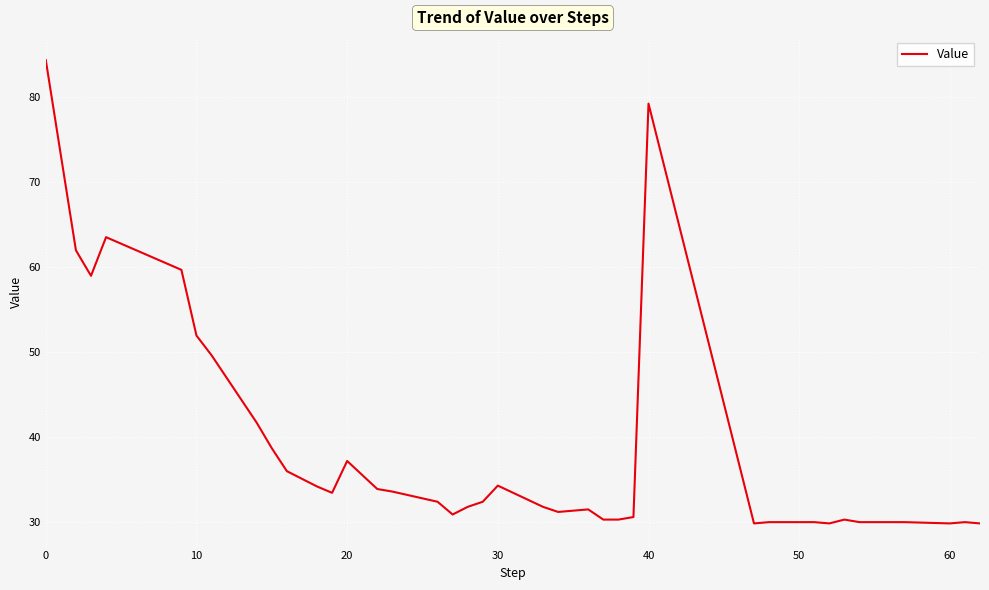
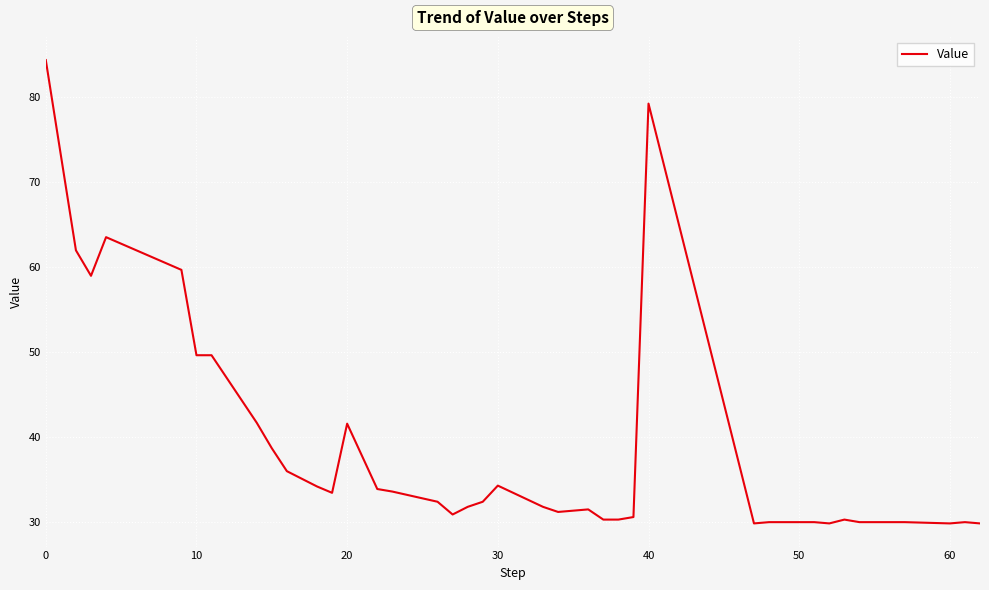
10: 52 -> 50
20: 37 -> 42
